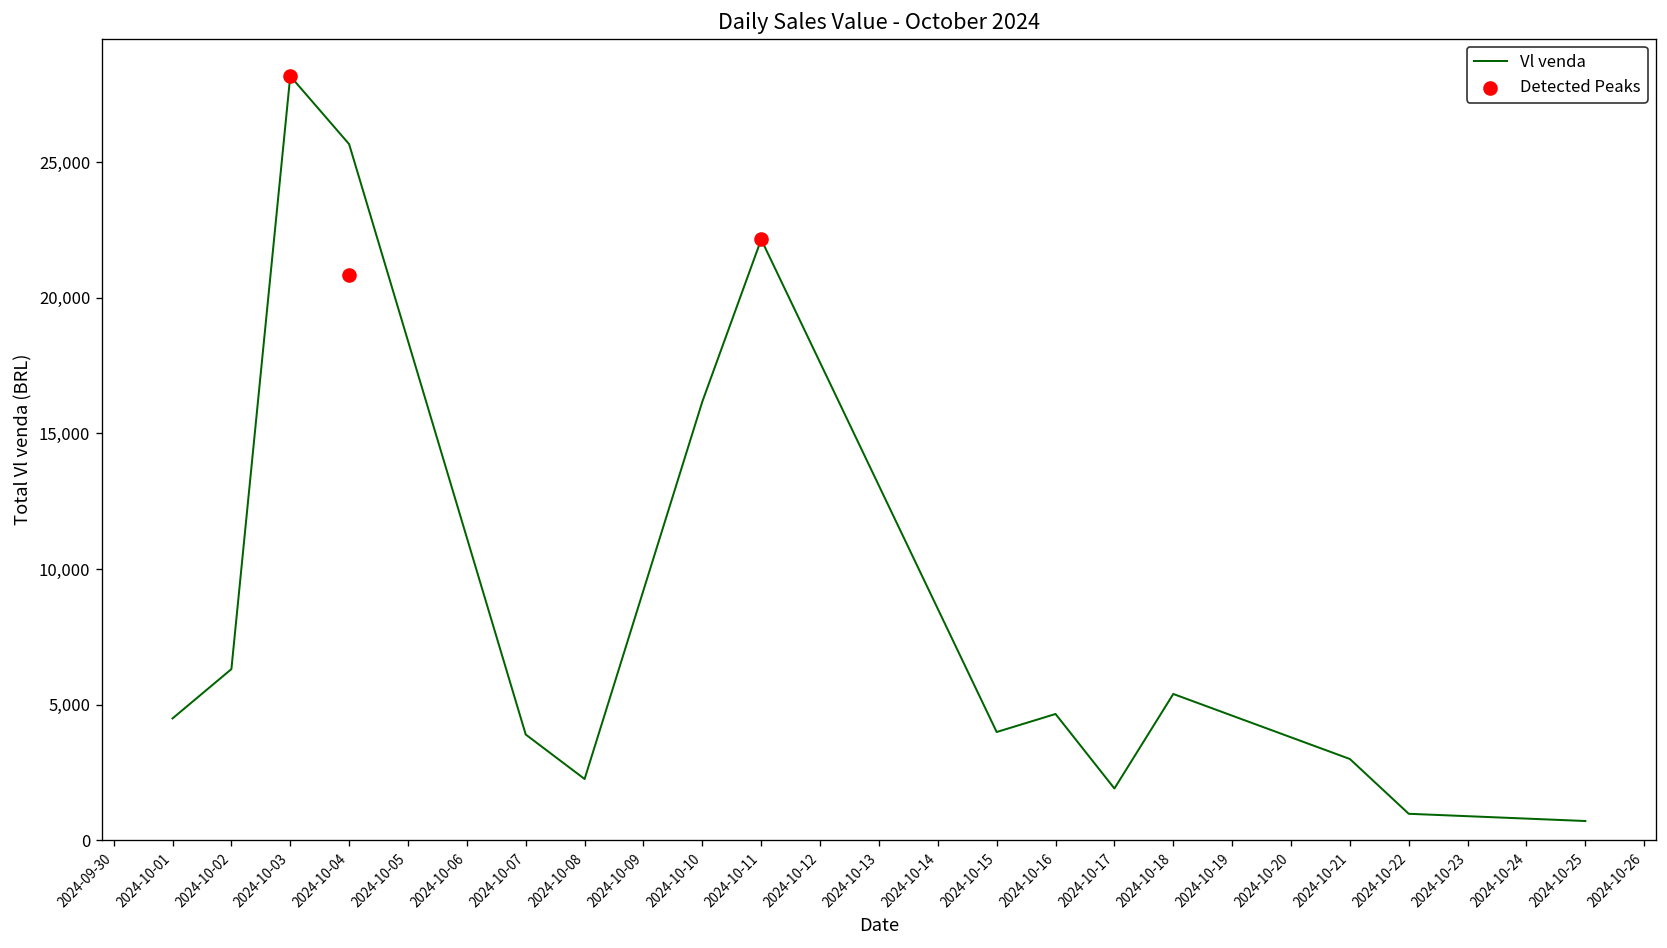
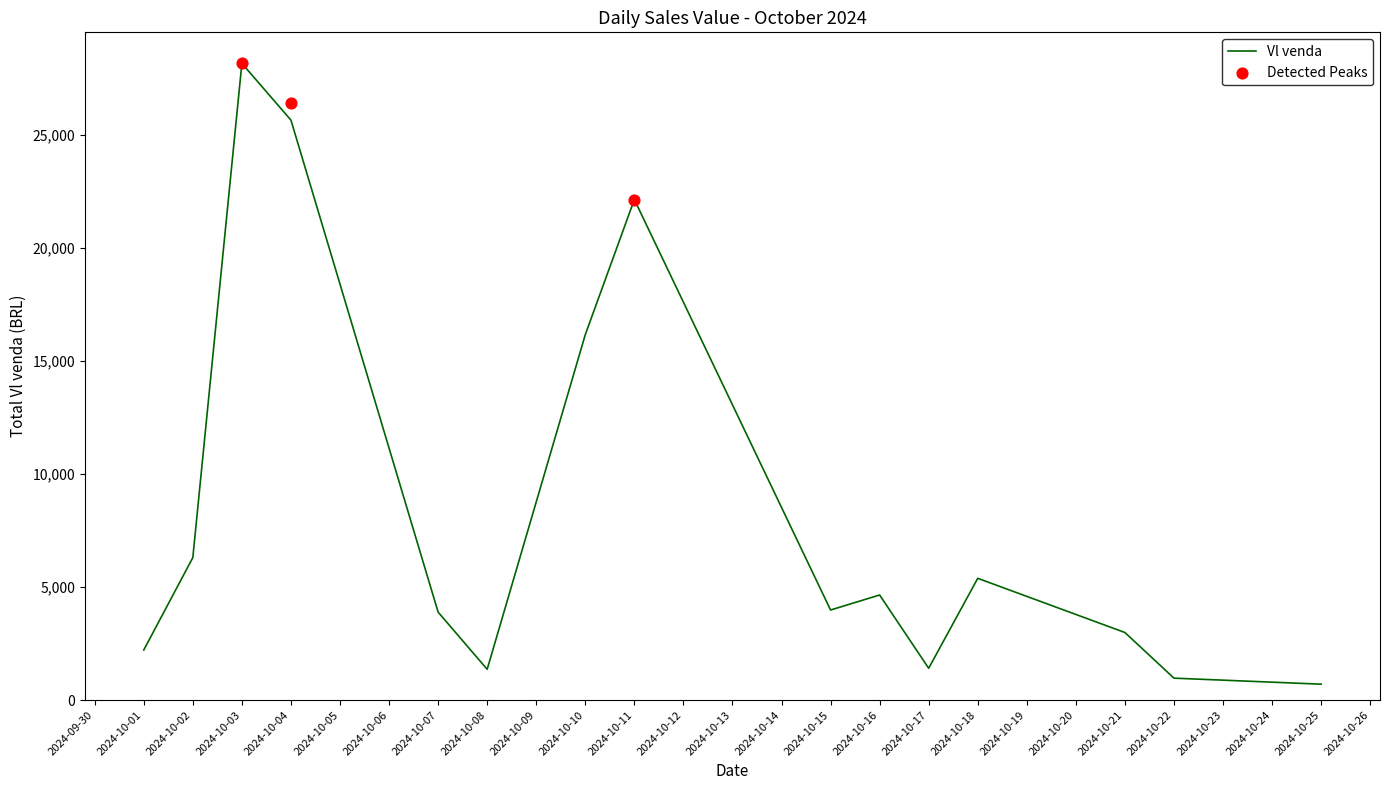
Vl venda, 2024-10-01: 4,500 -> 2,200
Detected Peaks, 2024-10-04: 20,800 -> 26,400
Vl venda, 2024-10-08: 2,300 -> 1,400
Vl venda, 2024-10-17: 1,900 -> 1,400
